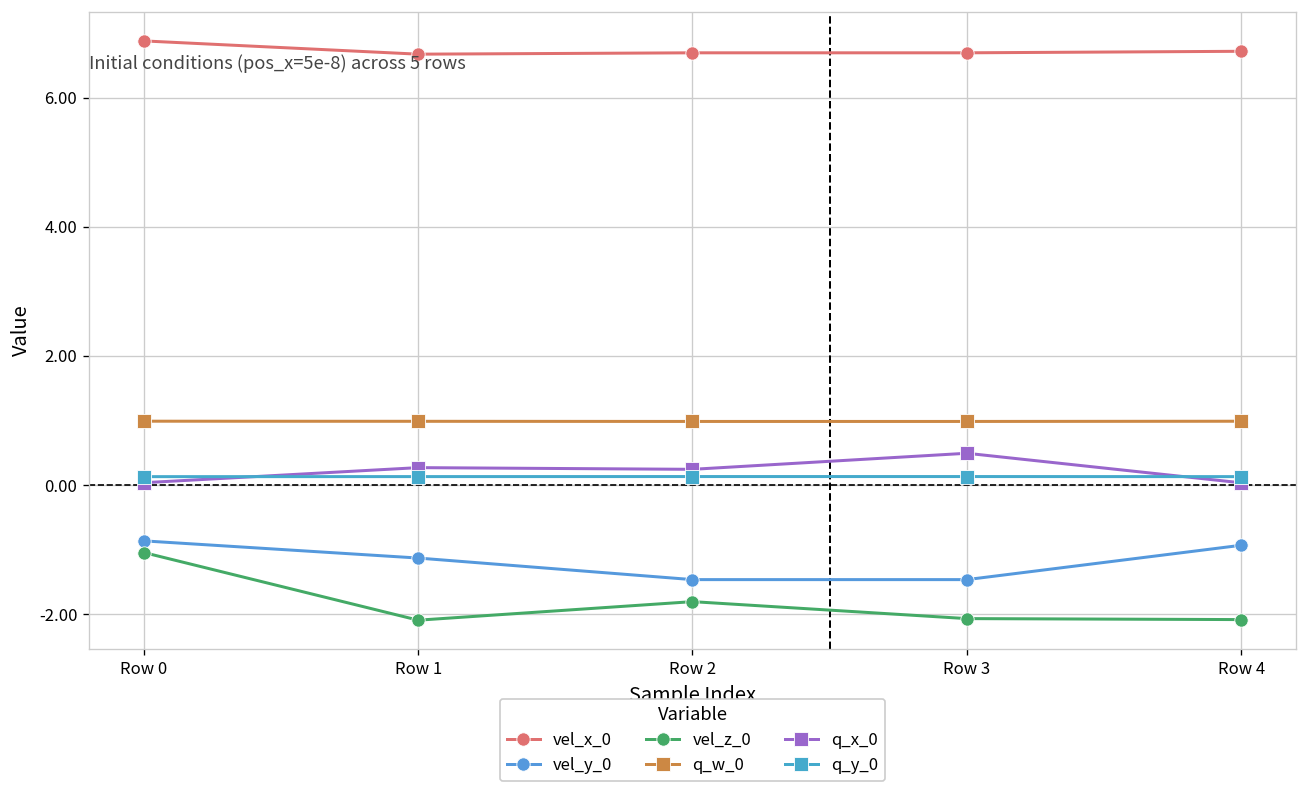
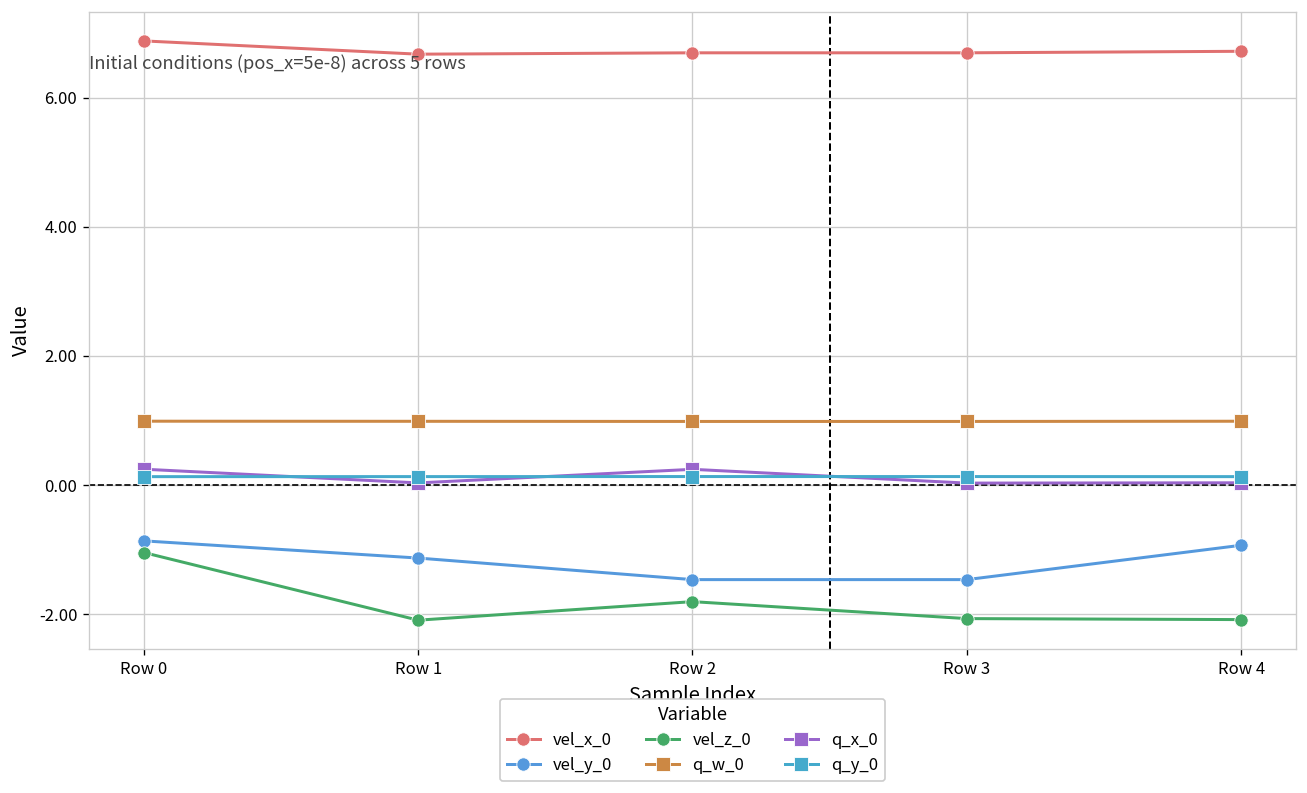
q_x_0, Row 0: 0.0 -> 0.2
q_x_0, Row 1: 0.3 -> 0.0
q_x_0, Row 3: 0.5 -> 0.0
